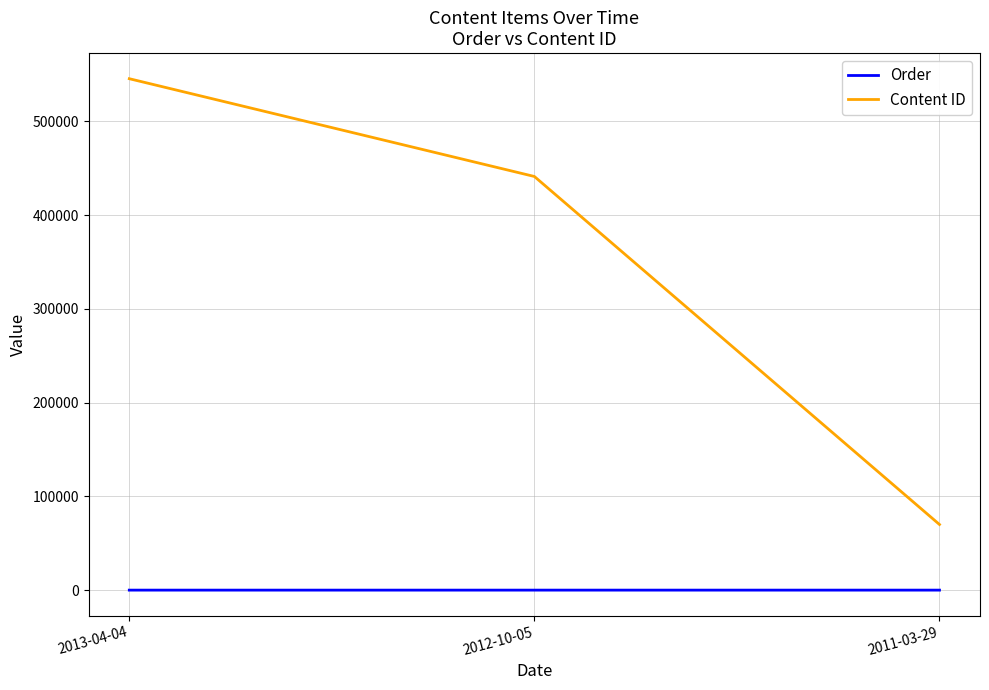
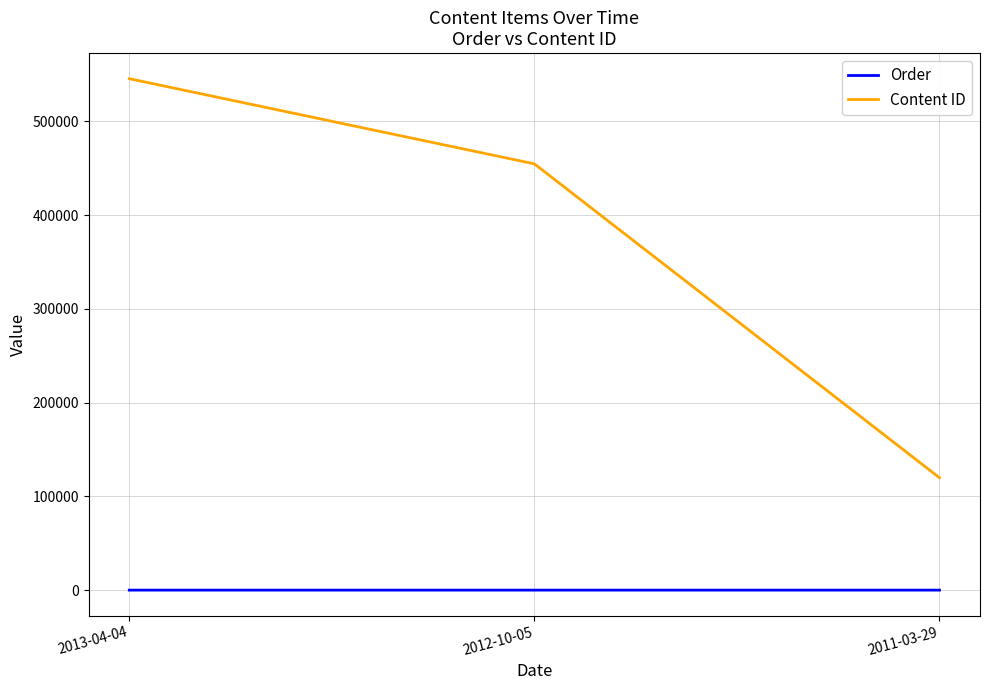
Content ID, 2012-10-05: 440000 -> 450000
Content ID, 2011-03-29: 70000 -> 120000
